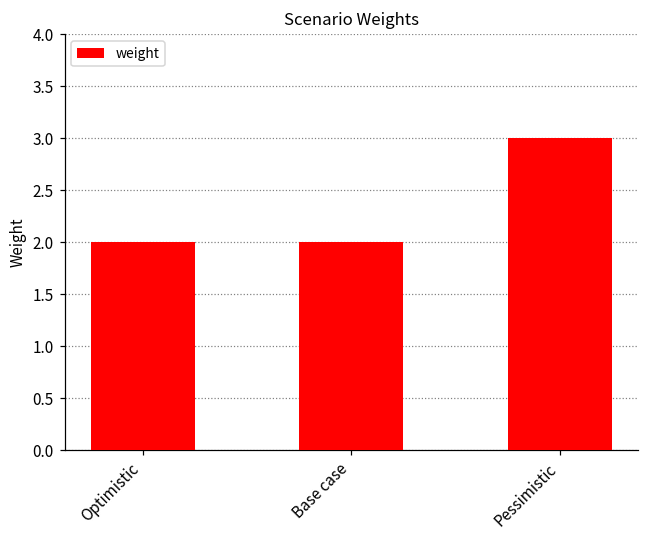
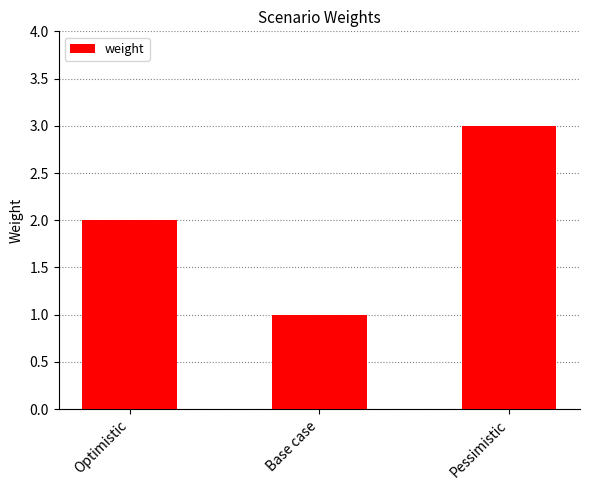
Base case: 2 -> 1
